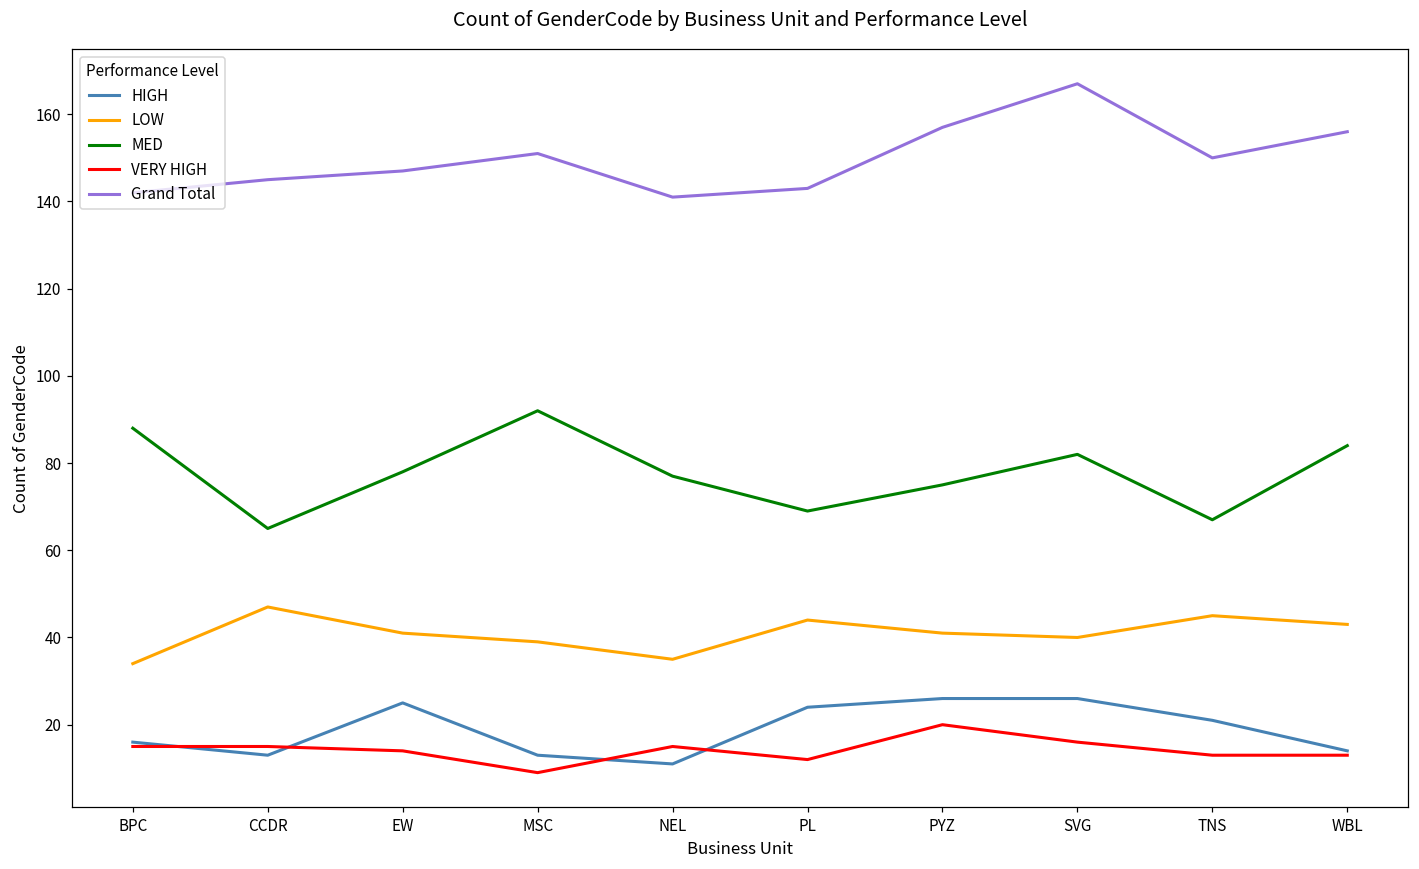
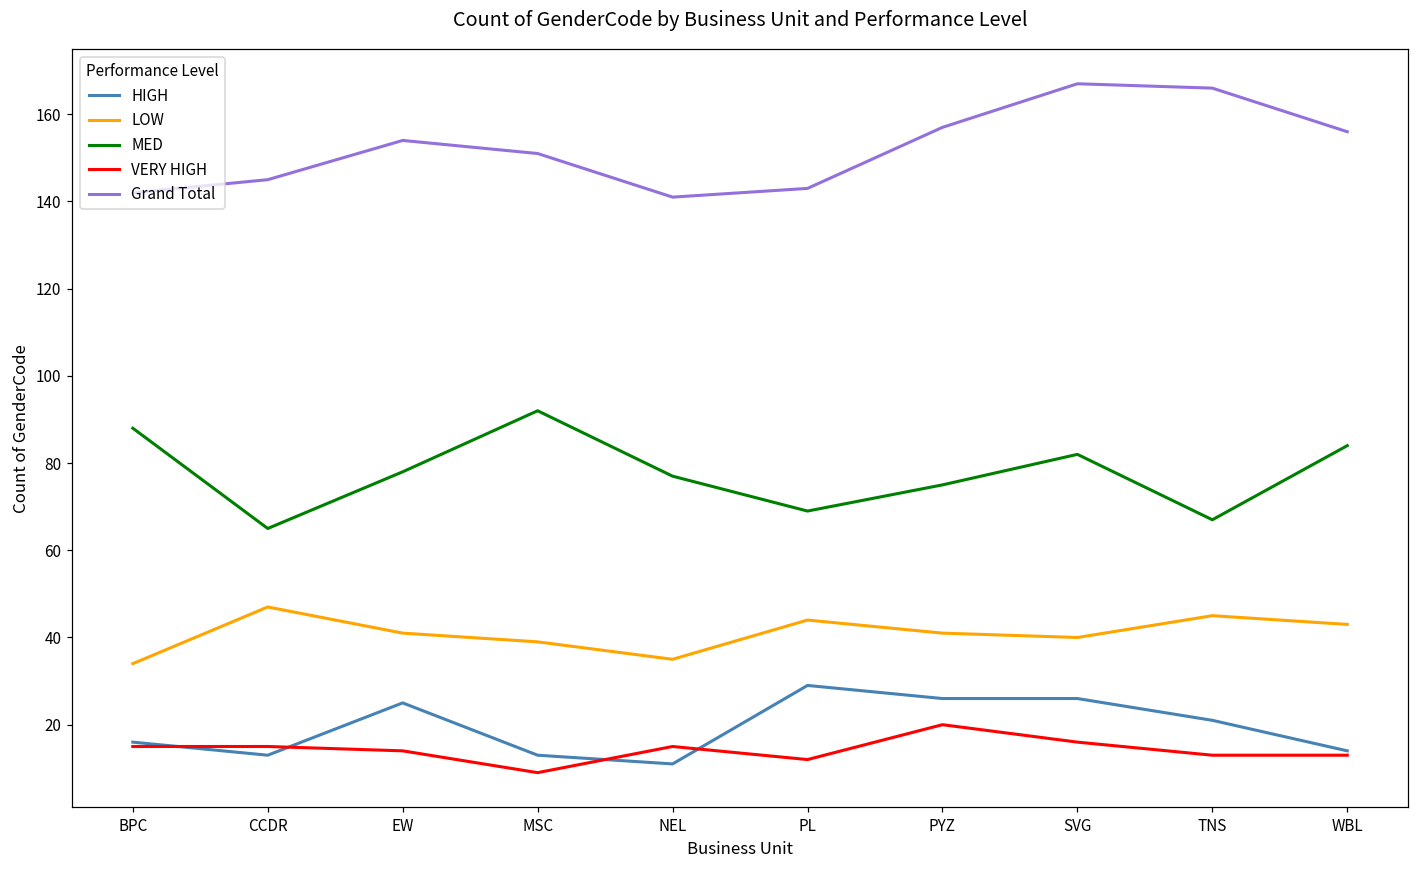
Grand Total, EW: 147 -> 154
HIGH, PL: 24 -> 29
Grand Total, TNS: 150 -> 166
